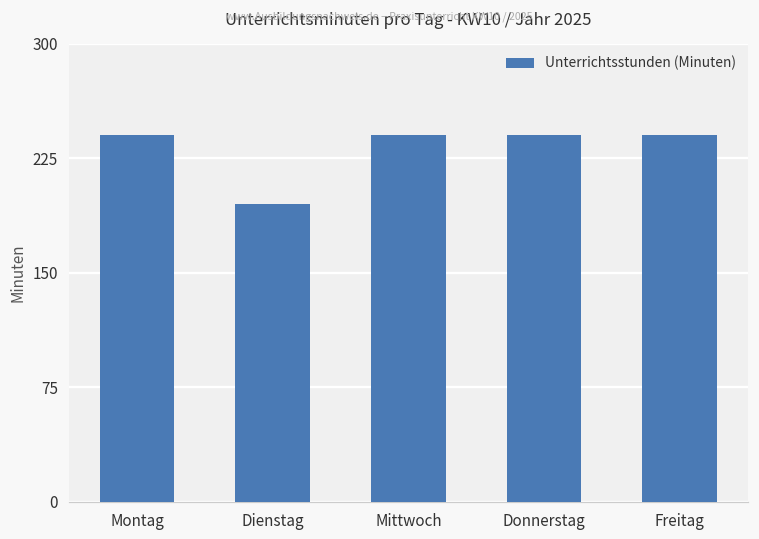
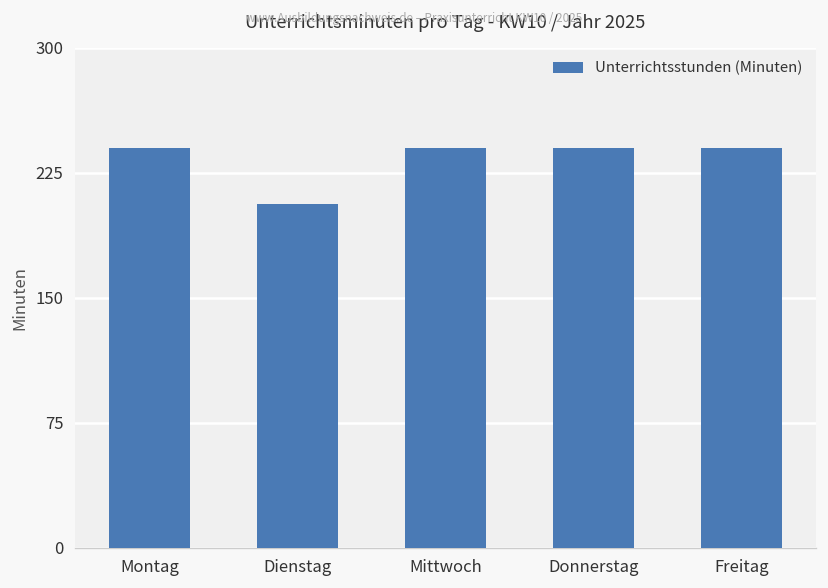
Dienstag: 195 -> 206
